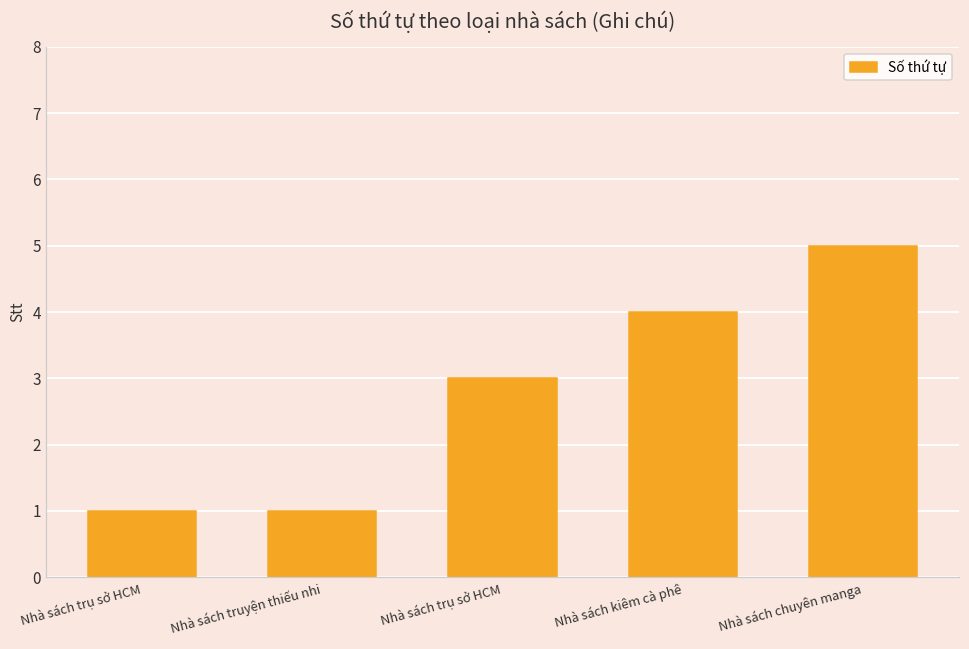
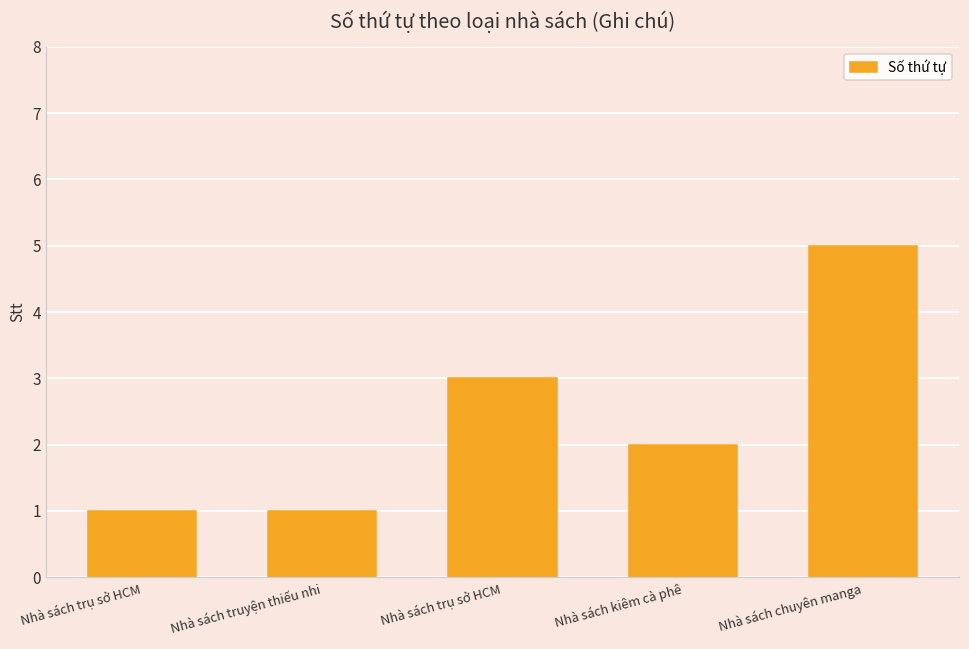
Nhà sách kiêm cà phê: 4 -> 2
